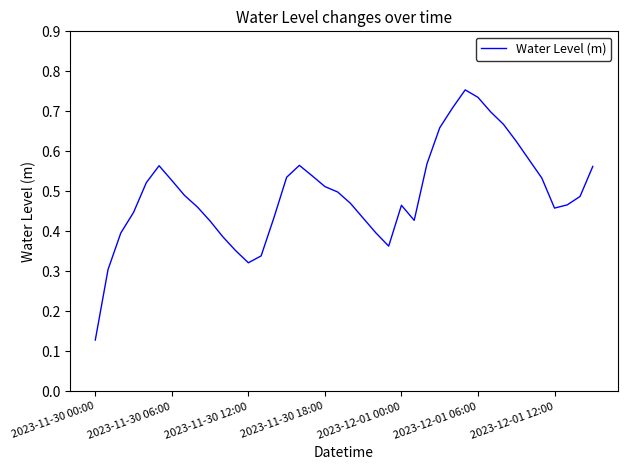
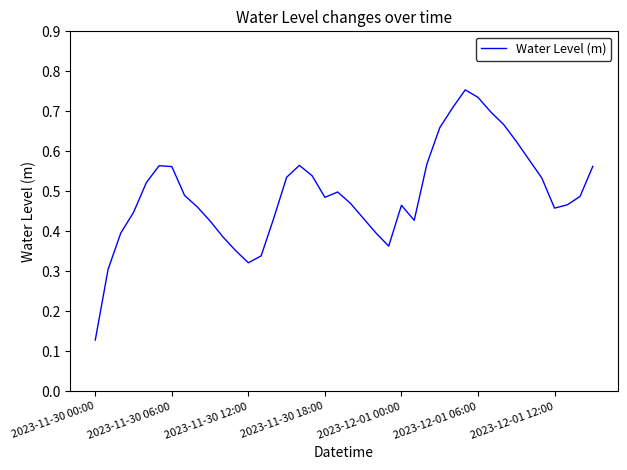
2023-11-30 06:00: 0.53 -> 0.56
2023-11-30 18:00: 0.51 -> 0.49
